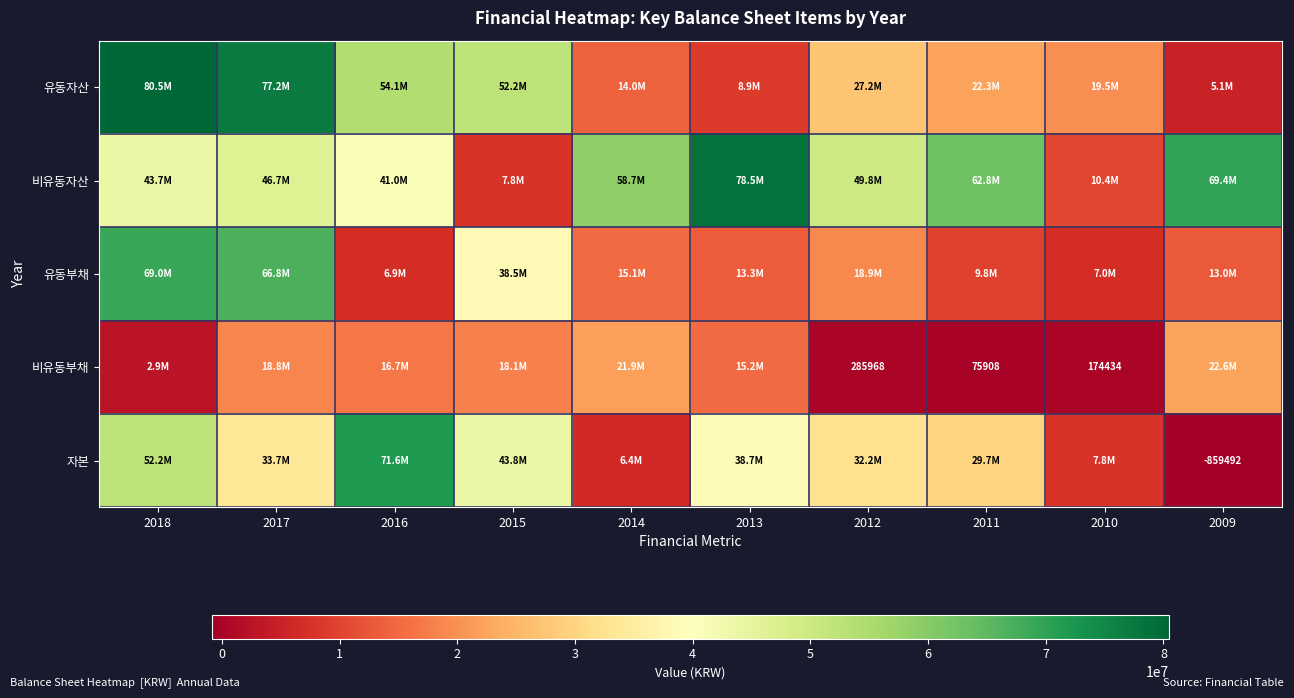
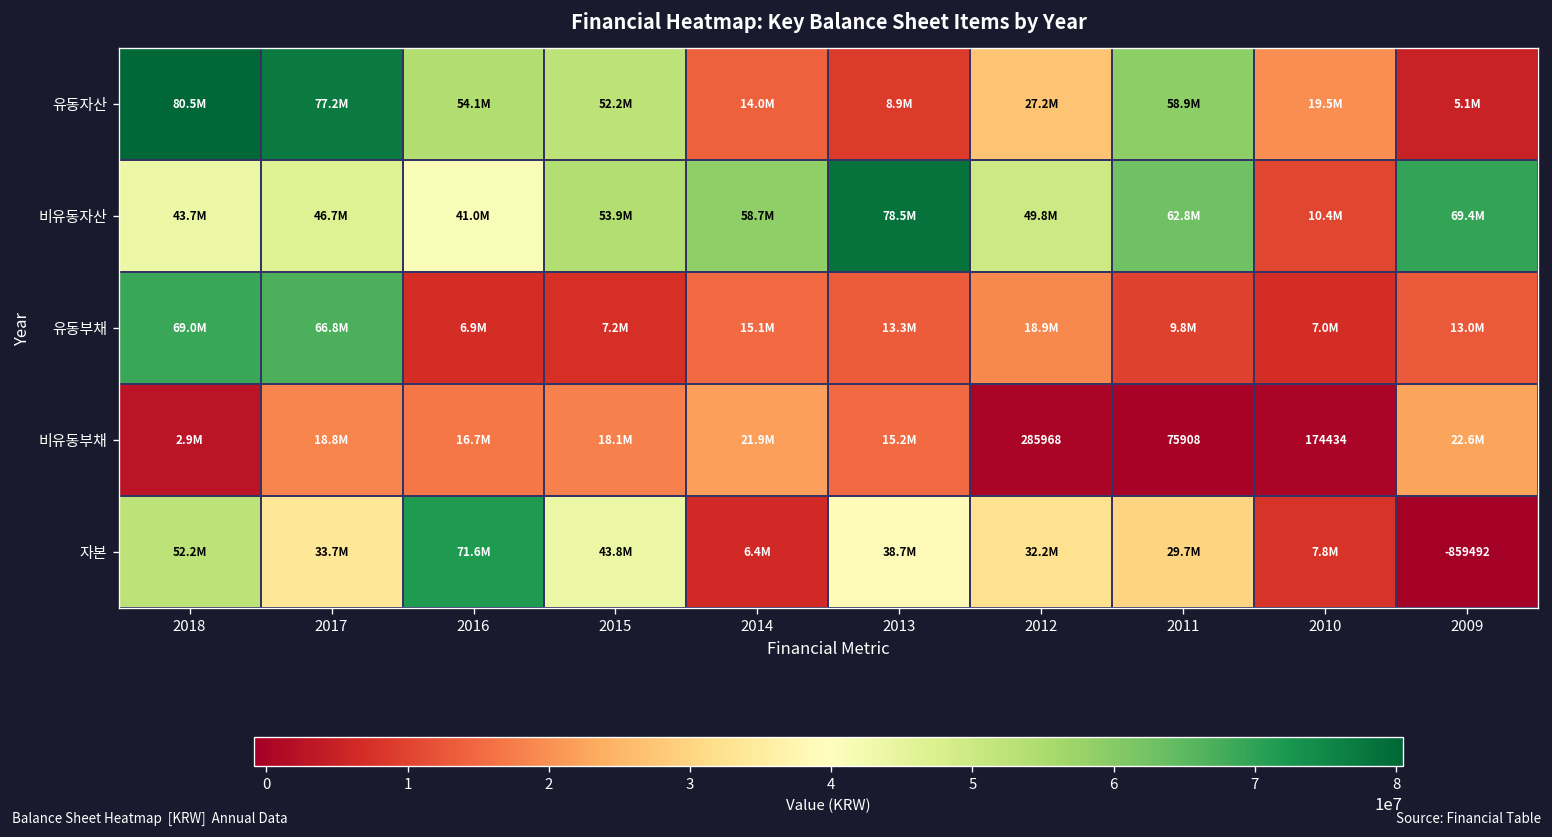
유동자산, 2011: 22.3M -> 58.9M
비유동자산, 2015: 7.8M -> 53.9M
유동부채, 2015: 38.5M -> 7.2M
